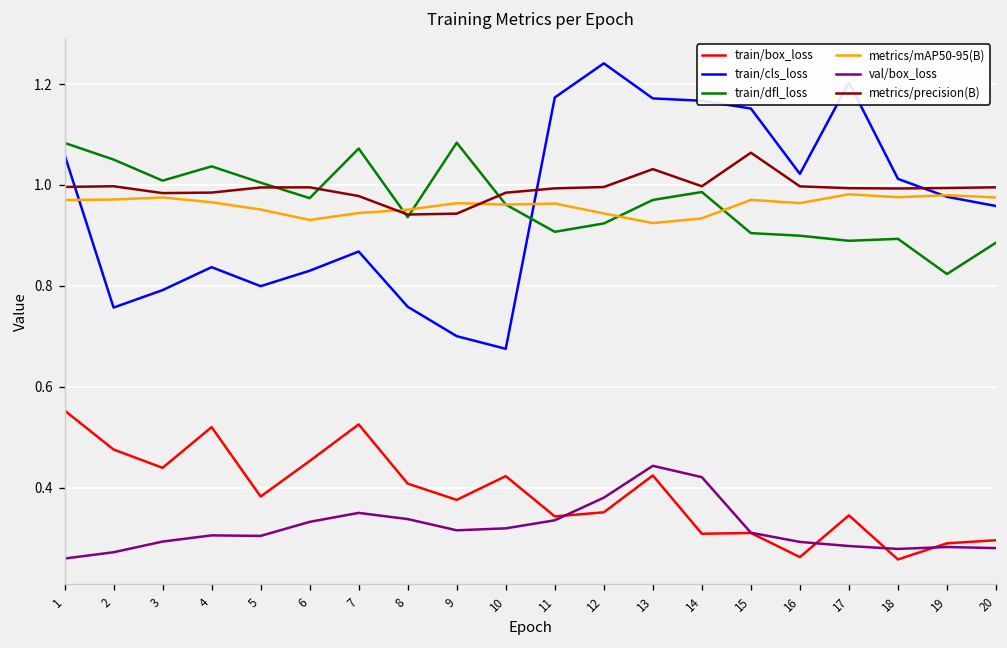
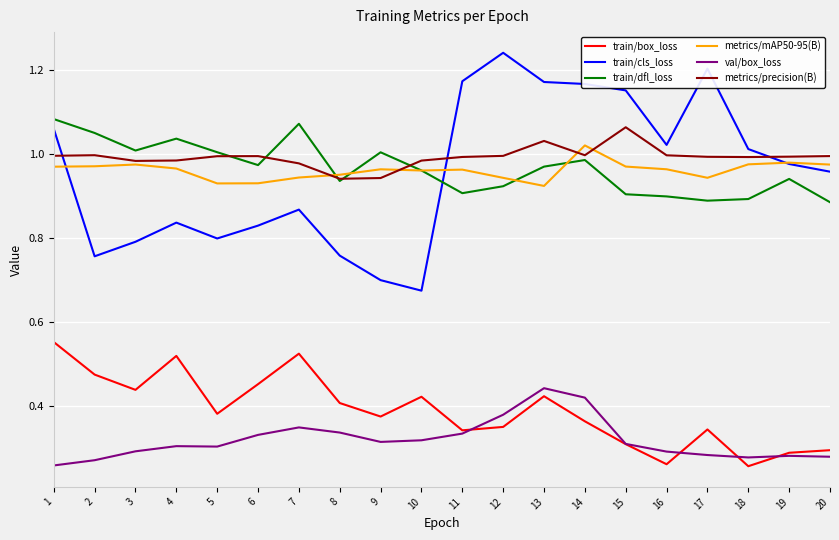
metrics/mAP50-95(B), 5: 0.95 -> 0.93
train/dfl_loss, 9: 1.08 -> 1.00
train/box_loss, 14: 0.31 -> 0.36
metrics/mAP50-95(B), 14: 0.93 -> 1.02
metrics/mAP50-95(B), 17: 0.98 -> 0.94
train/dfl_loss, 19: 0.82 -> 0.94
